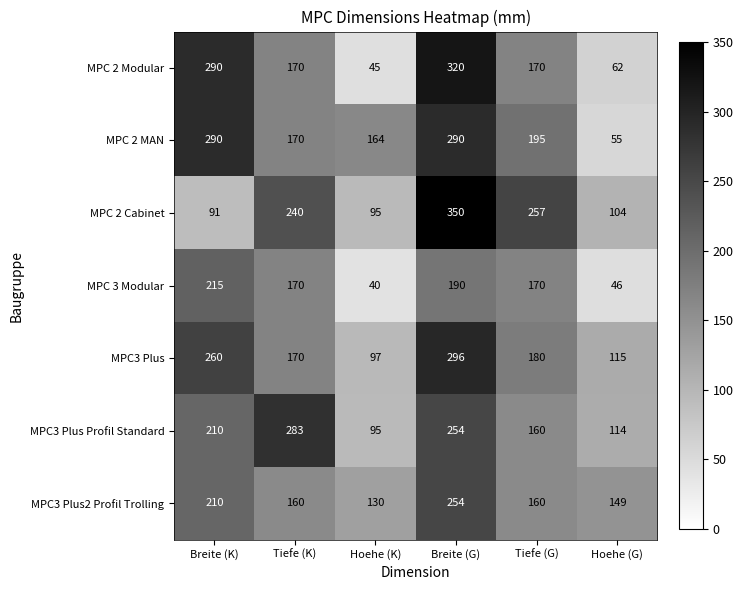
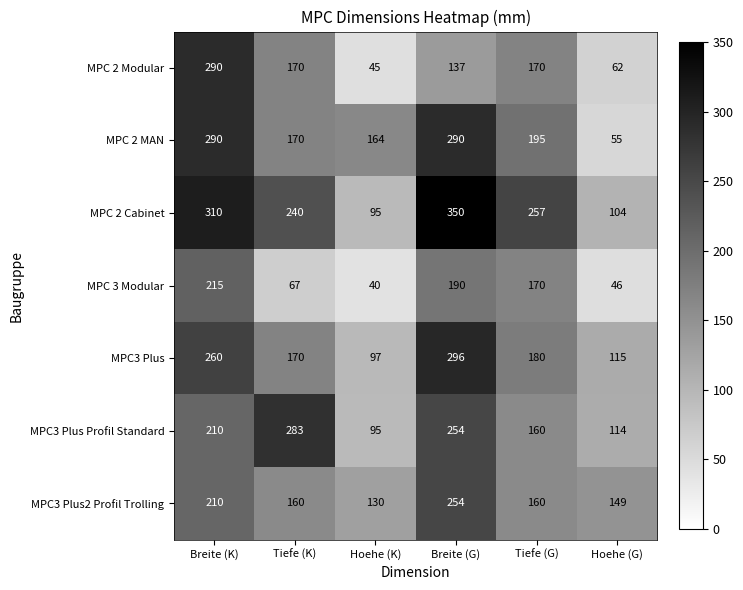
MPC 2 Modular, Breite (G): 320 -> 137
MPC 2 Cabinet, Breite (K): 91 -> 310
MPC 3 Modular, Tiefe (K): 170 -> 67
